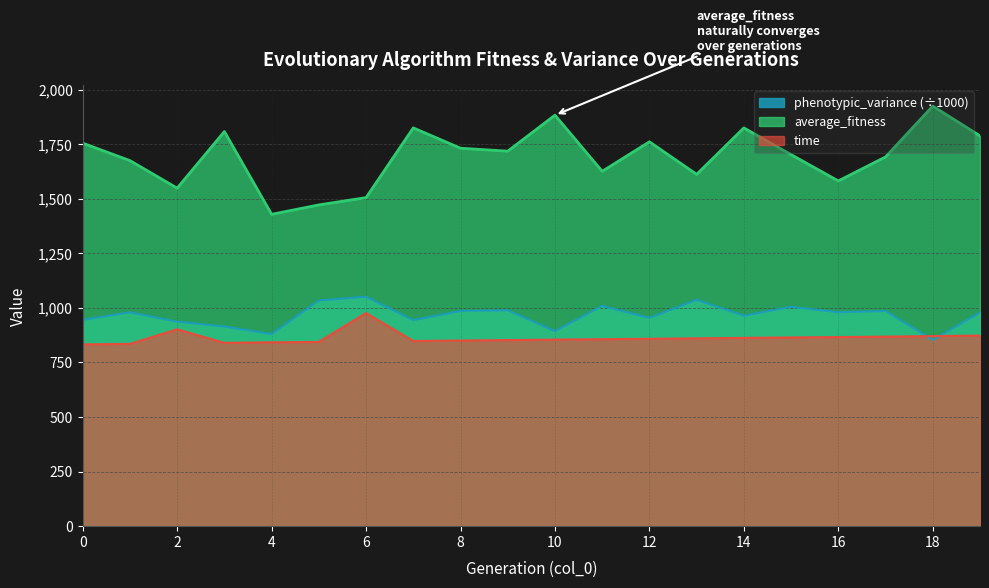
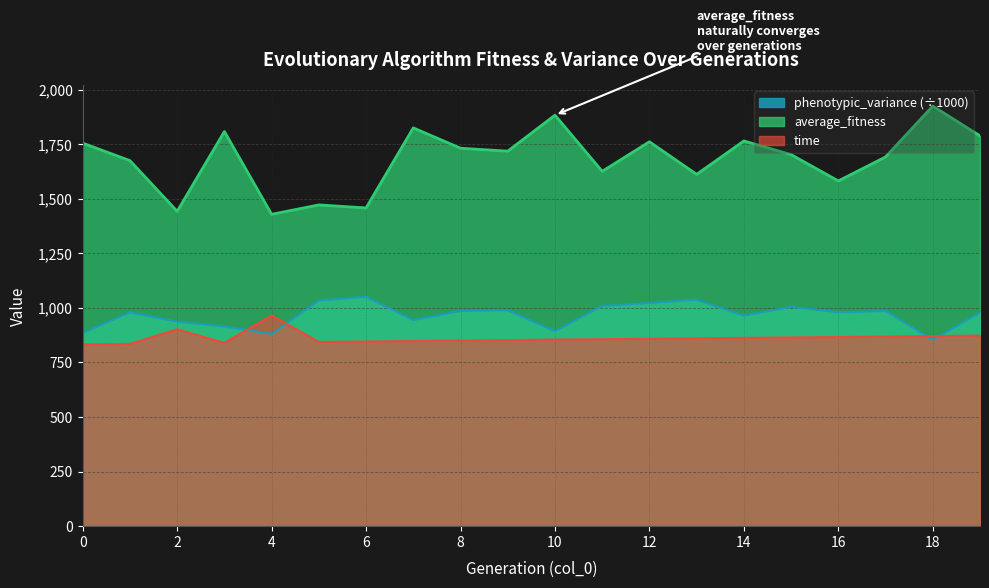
phenotypic_variance (÷1000), 0: 940 -> 880
average_fitness, 2: 1,550 -> 1,440
time, 4: 840 -> 970
average_fitness, 6: 1,510 -> 1,460
time, 6: 980 -> 850
phenotypic_variance (÷1000), 12: 950 -> 1,020
average_fitness, 14: 1,820 -> 1,760
